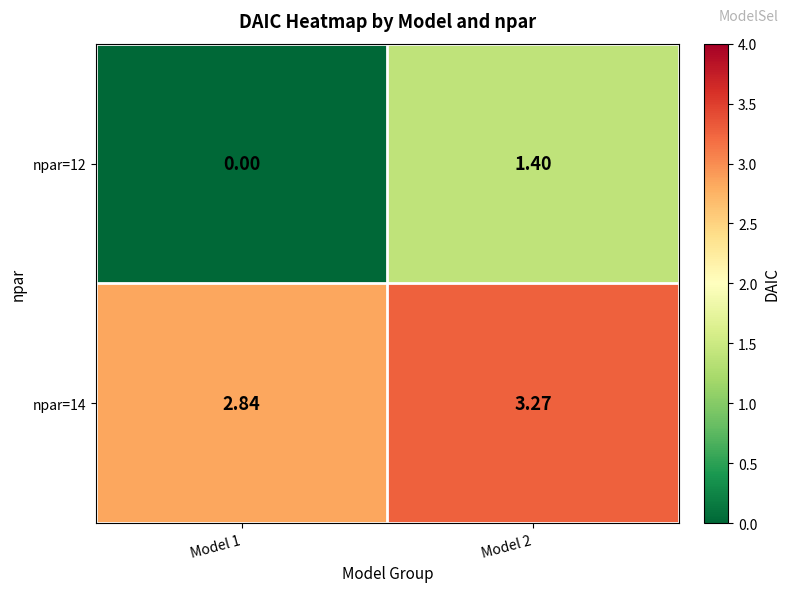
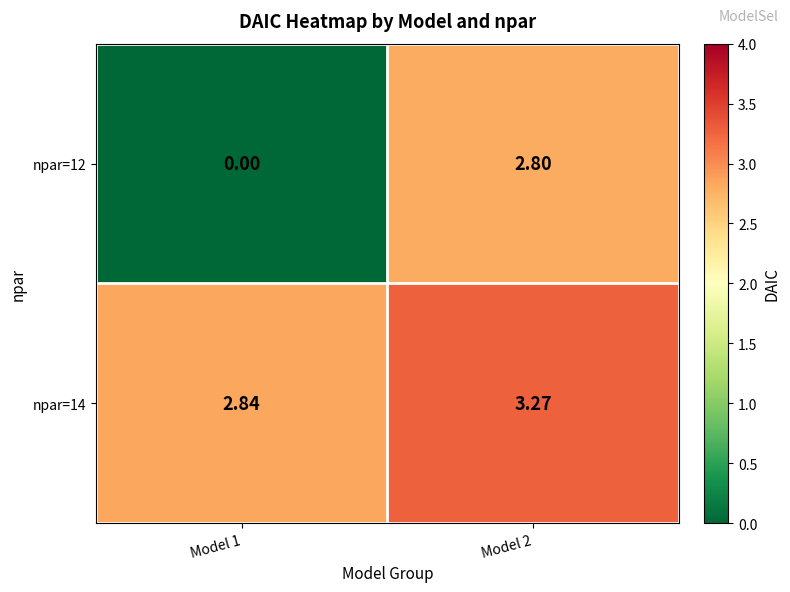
npar=12, Model 2: 1.40 -> 2.80
